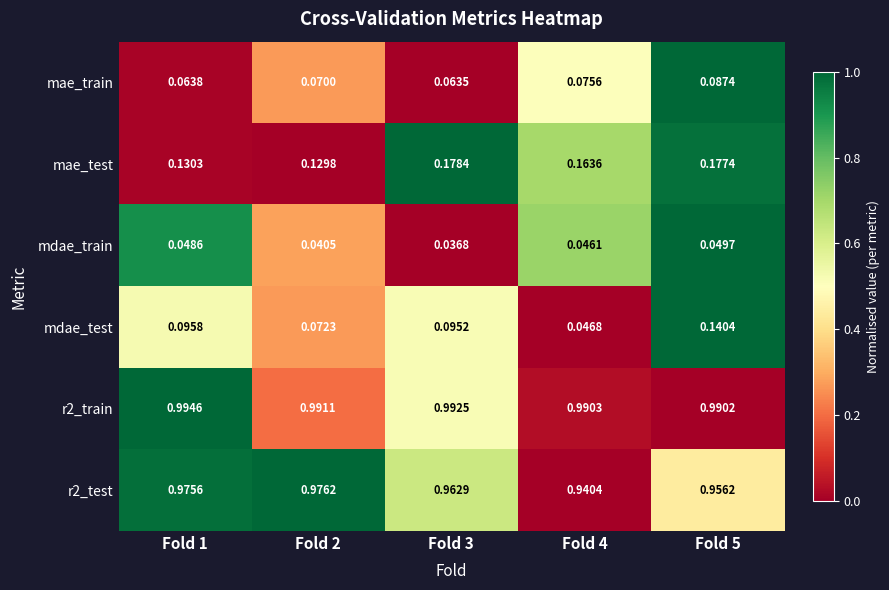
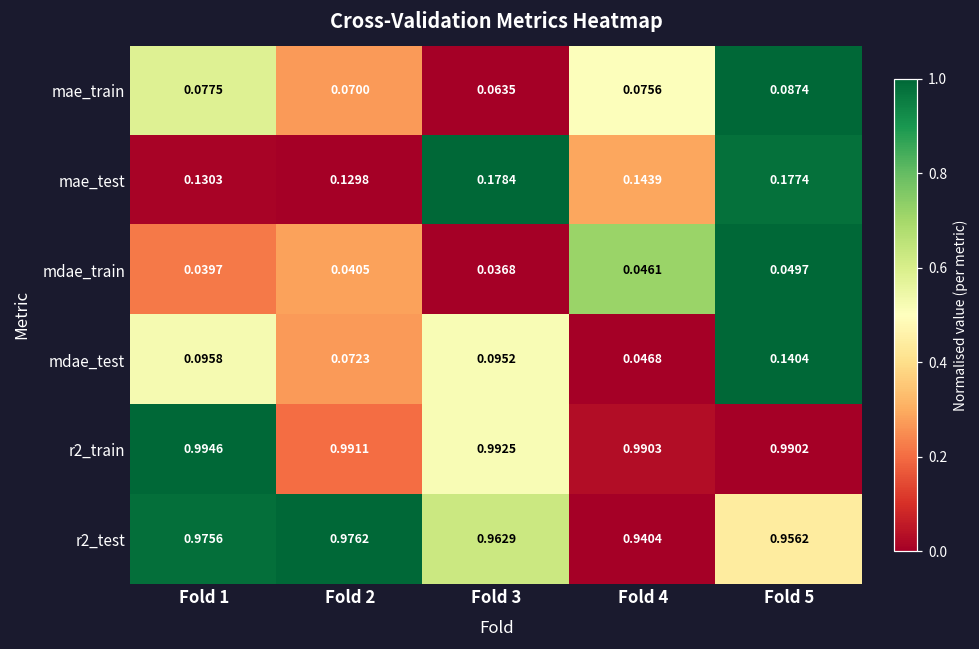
mae_train, Fold 1: 0.0638 -> 0.0775
mae_test, Fold 4: 0.1636 -> 0.1439
mdae_train, Fold 1: 0.0486 -> 0.0397
